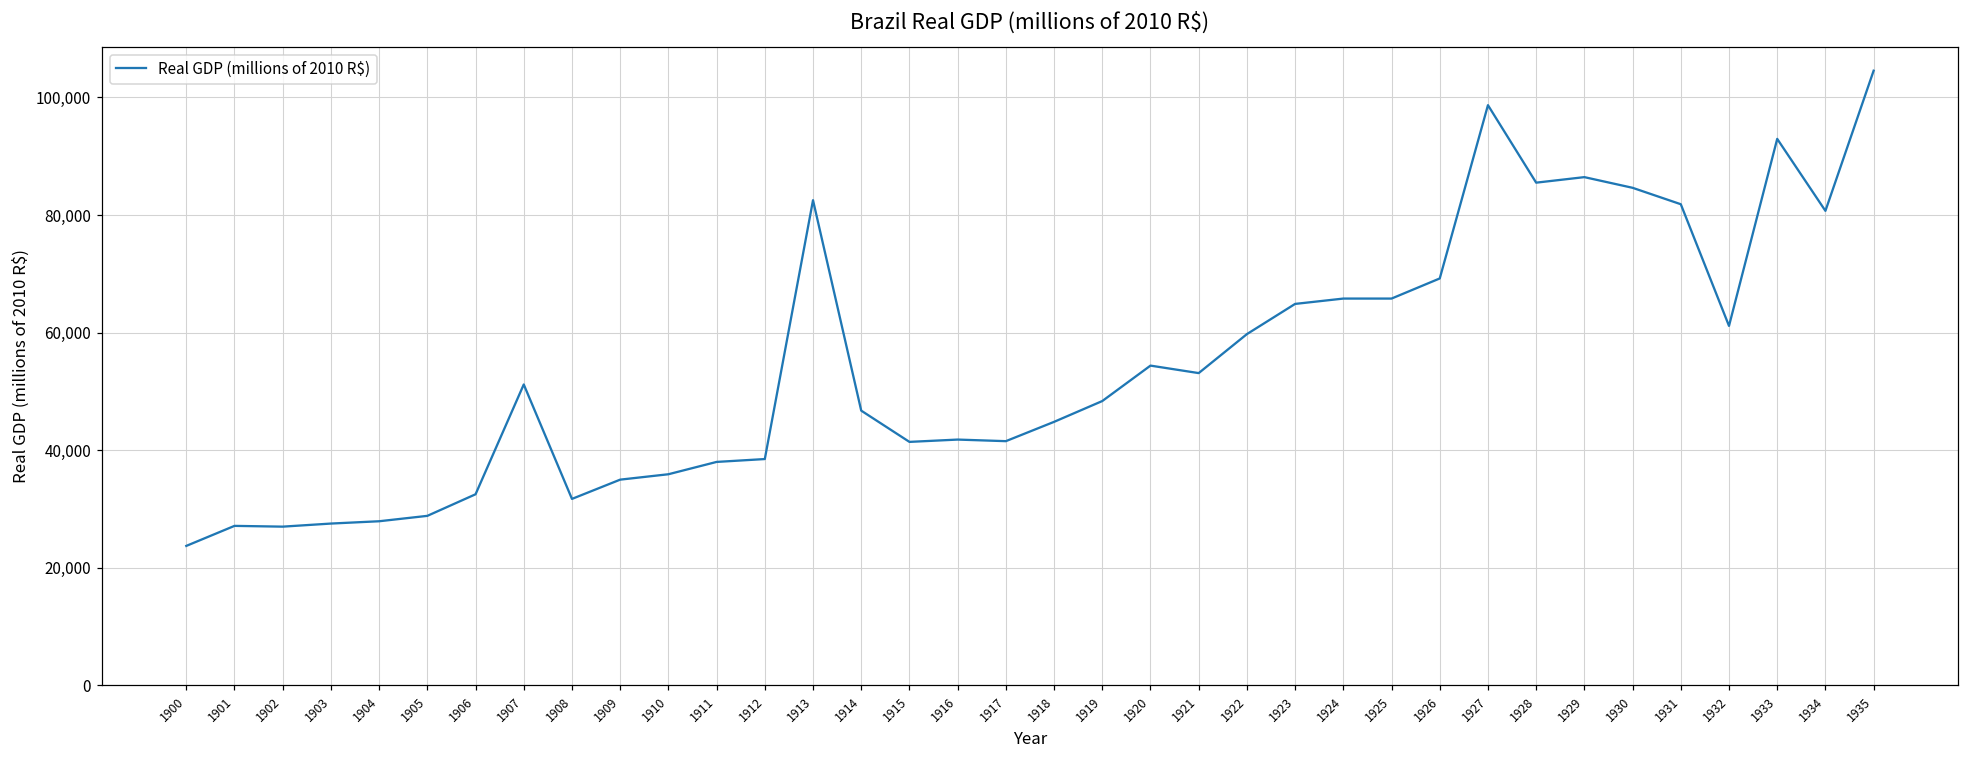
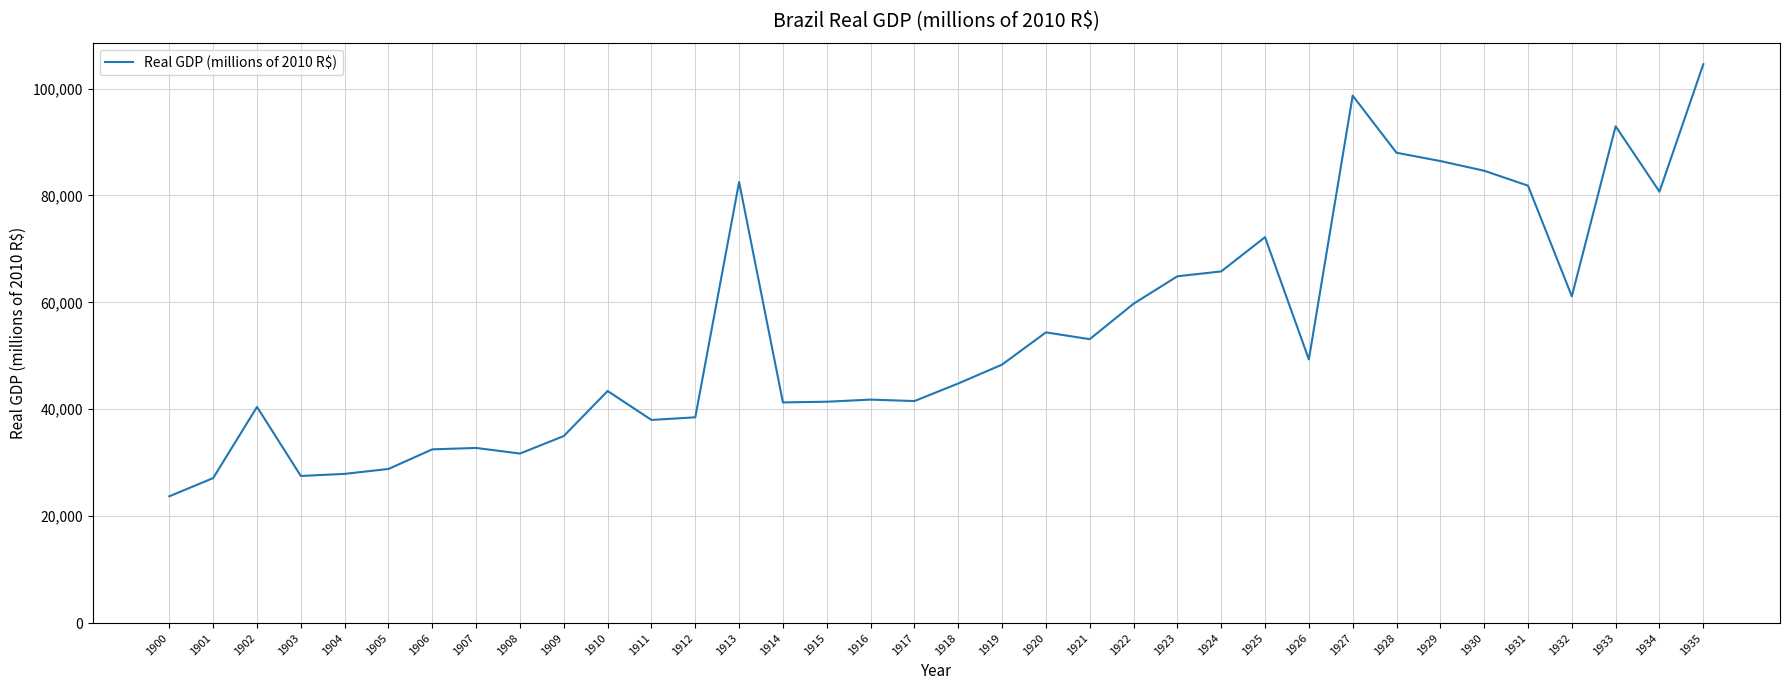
1902: 27,000 -> 40,000
1907: 51,000 -> 33,000
1910: 36,000 -> 43,000
1914: 47,000 -> 41,000
1925: 66,000 -> 72,000
1926: 69,000 -> 49,000
1928: 86,000 -> 88,000
